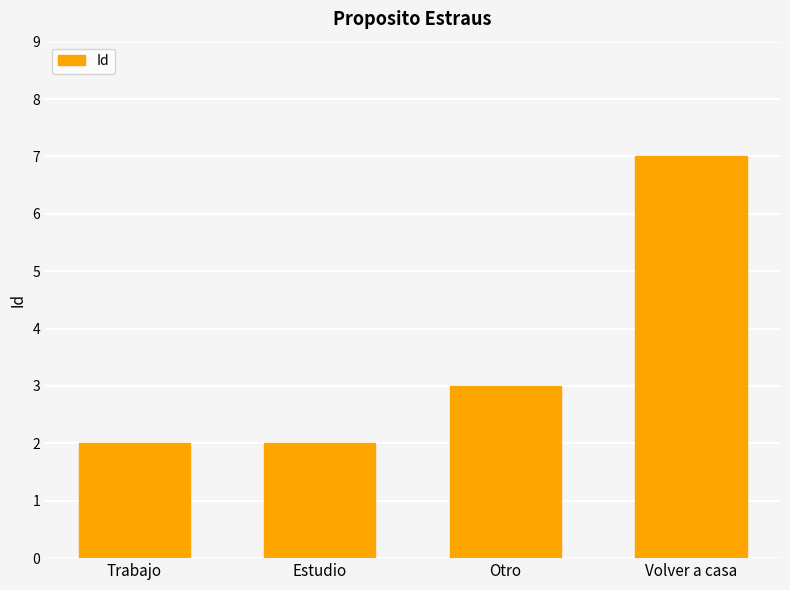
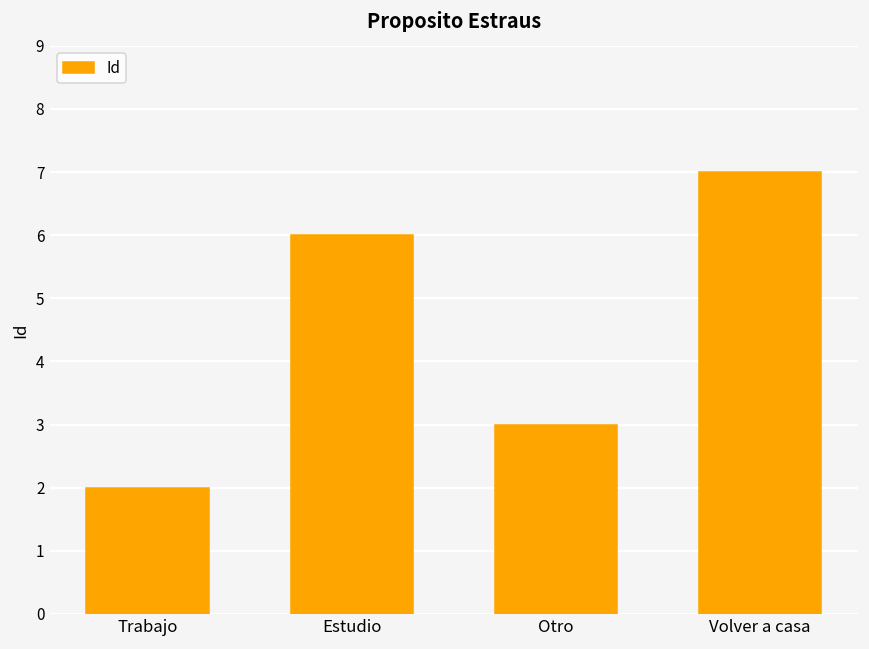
Estudio: 2 -> 6
